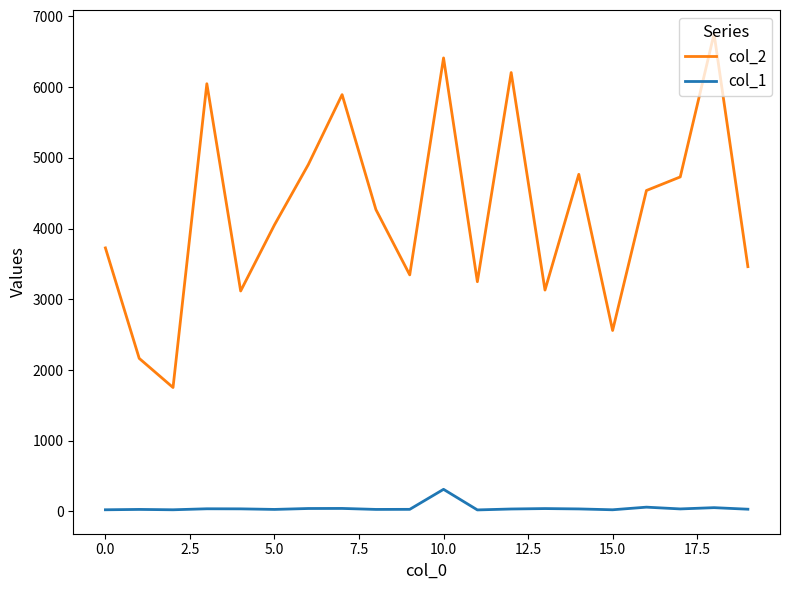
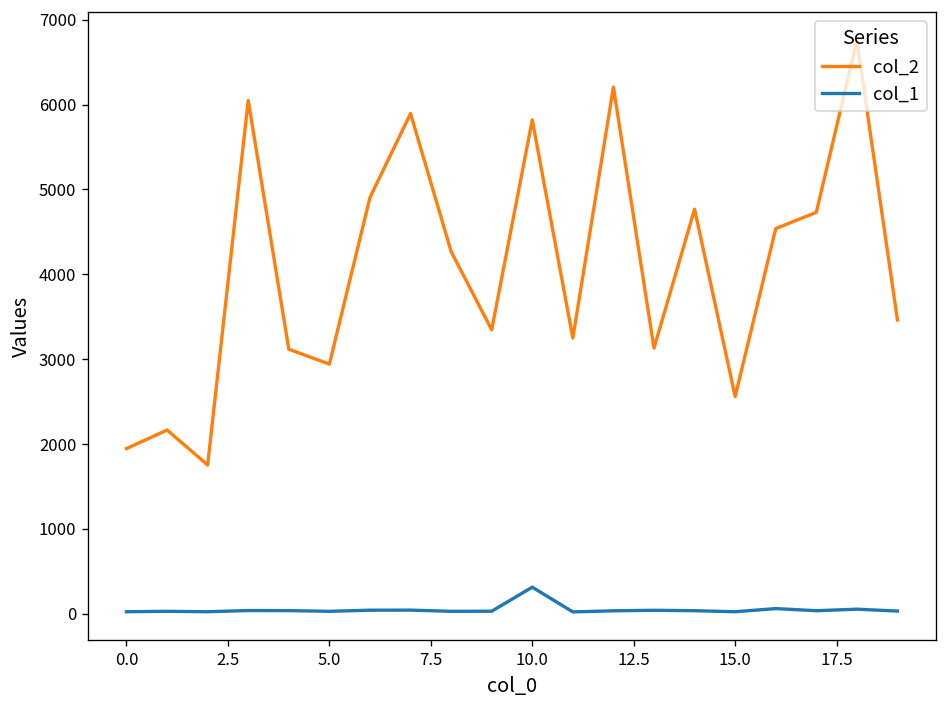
col_2, 0.0: 3700 -> 1900
col_2, 5.0: 4100 -> 2900
col_2, 10.0: 6400 -> 5800
